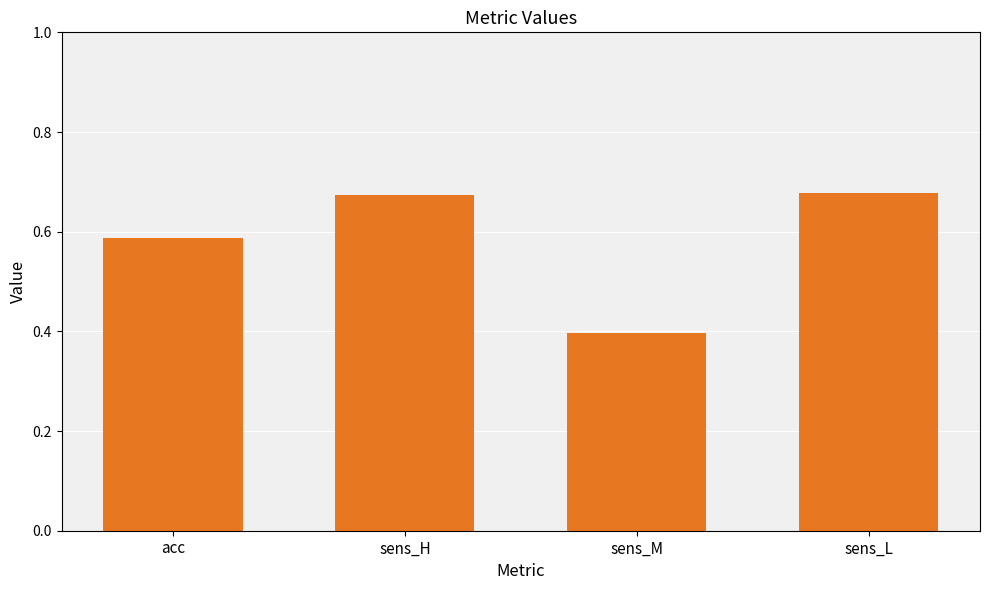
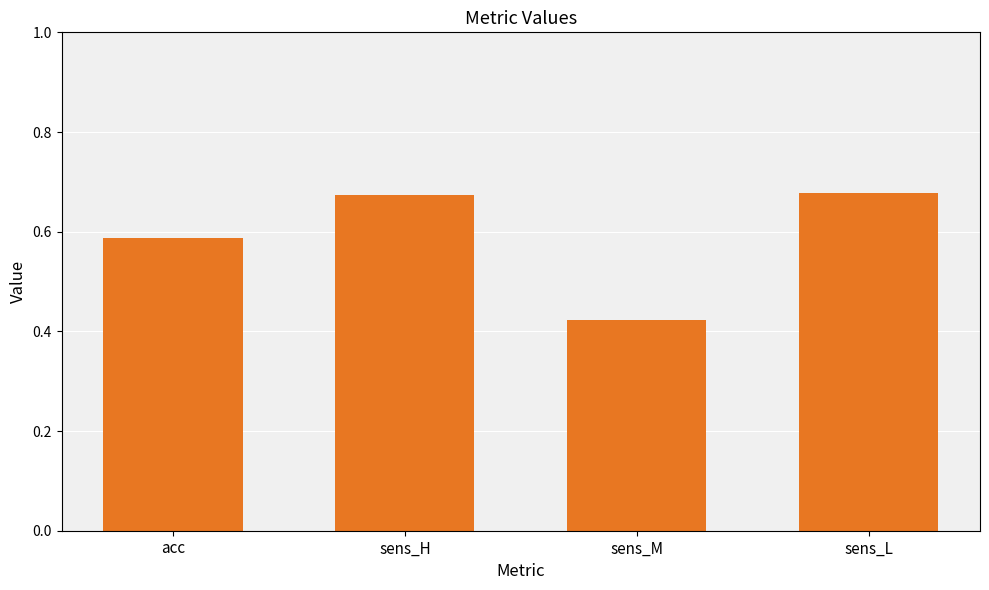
sens_M: 0.40 -> 0.42
